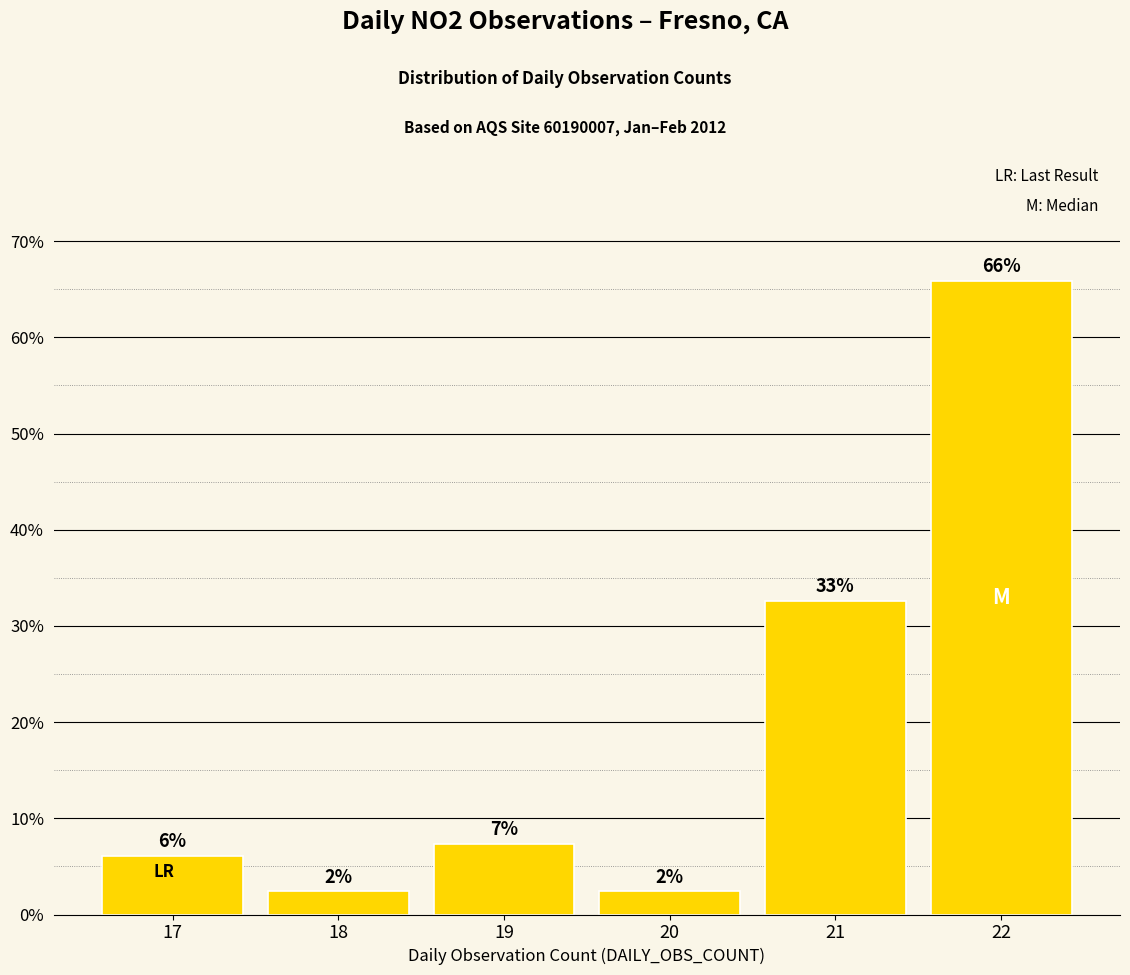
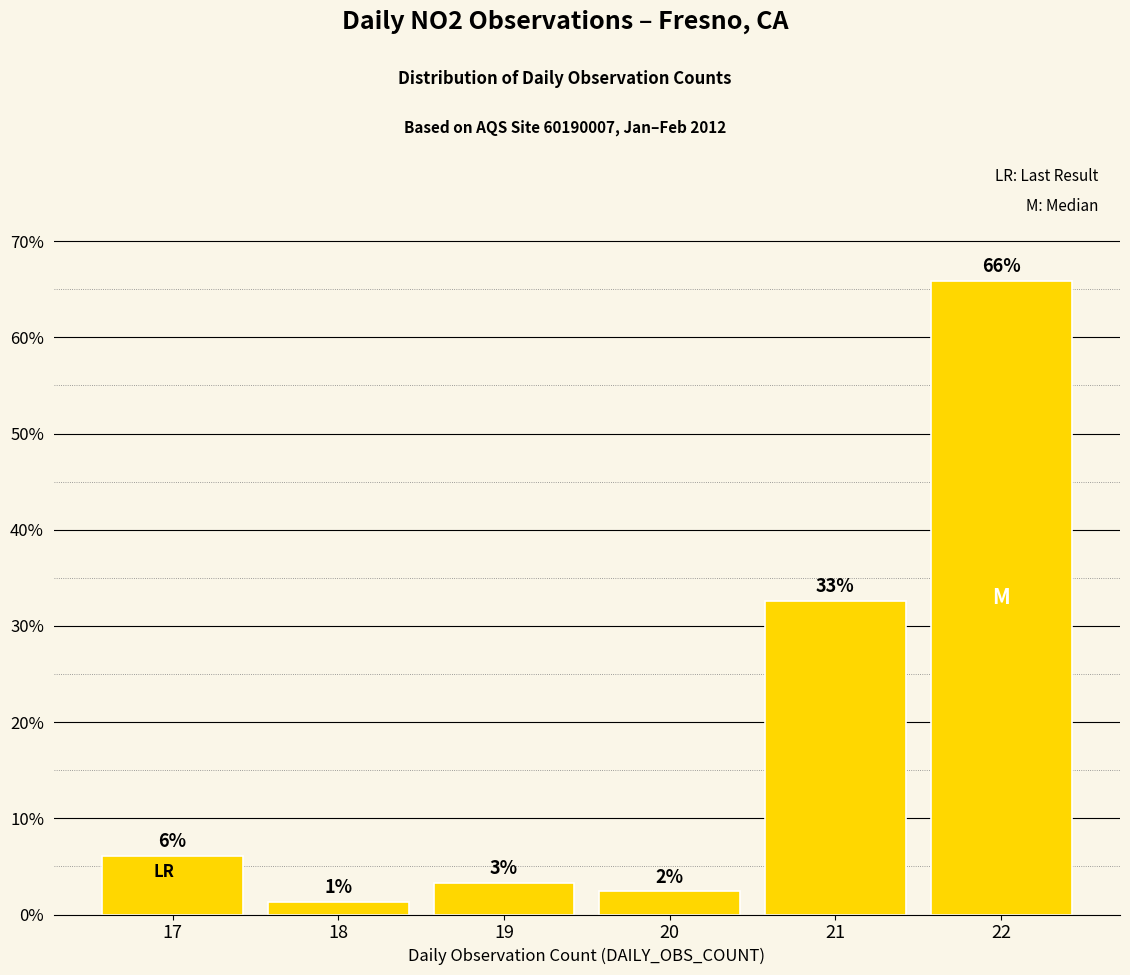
18: 2% -> 1%
19: 7% -> 3%
